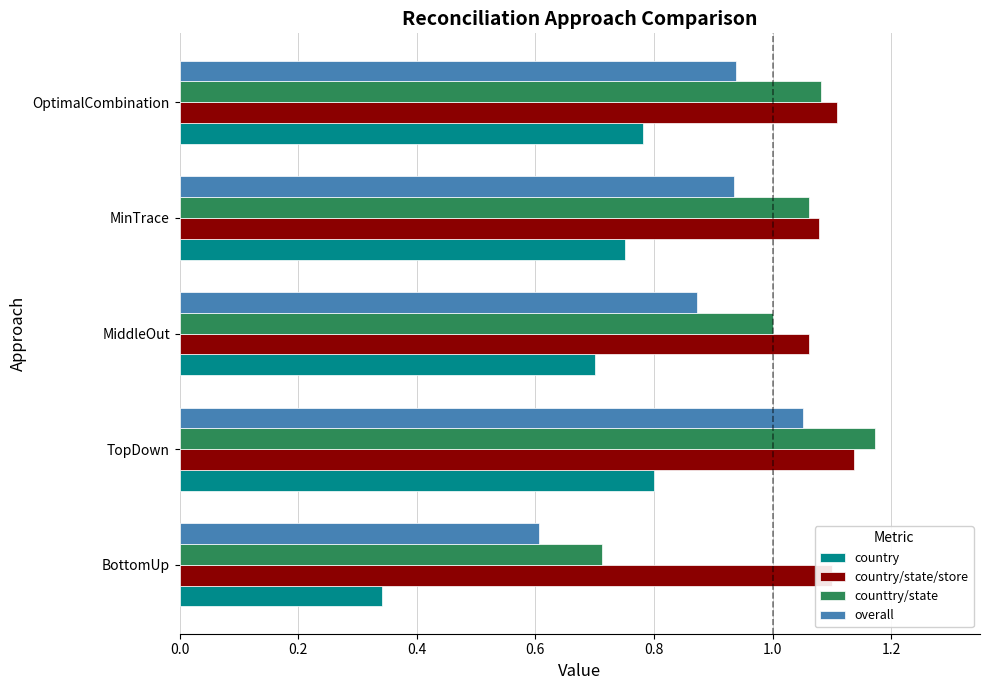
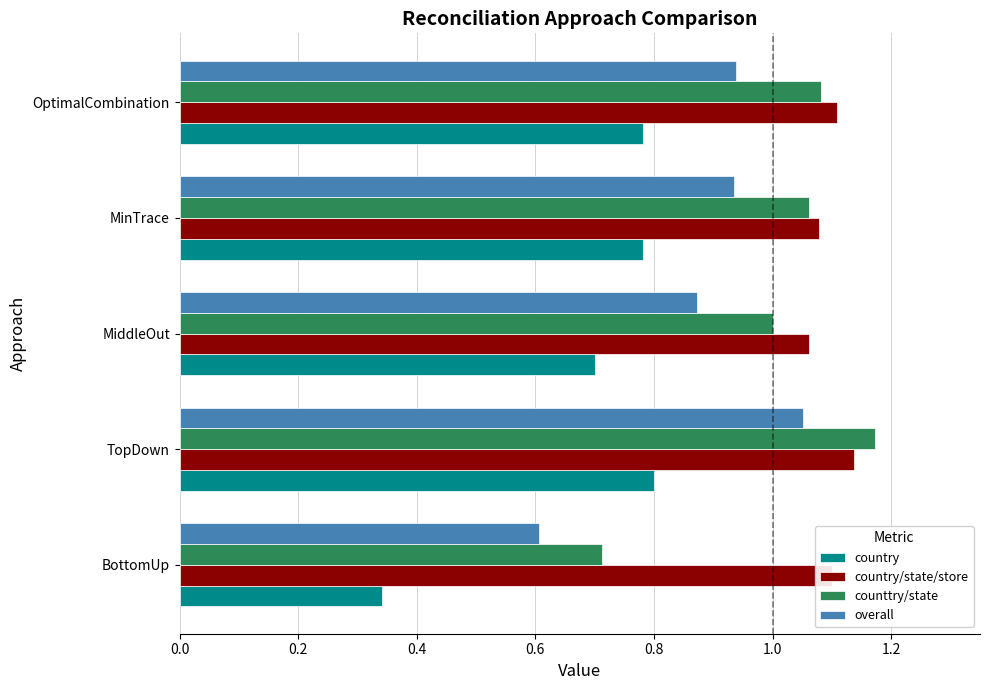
country, MinTrace: 0.75 -> 0.78
